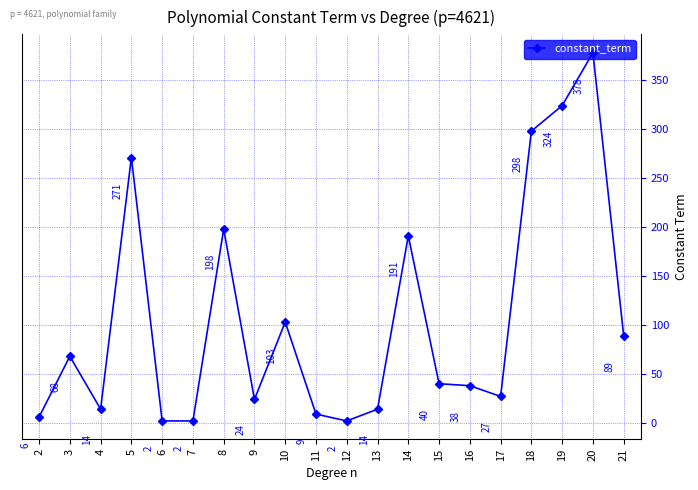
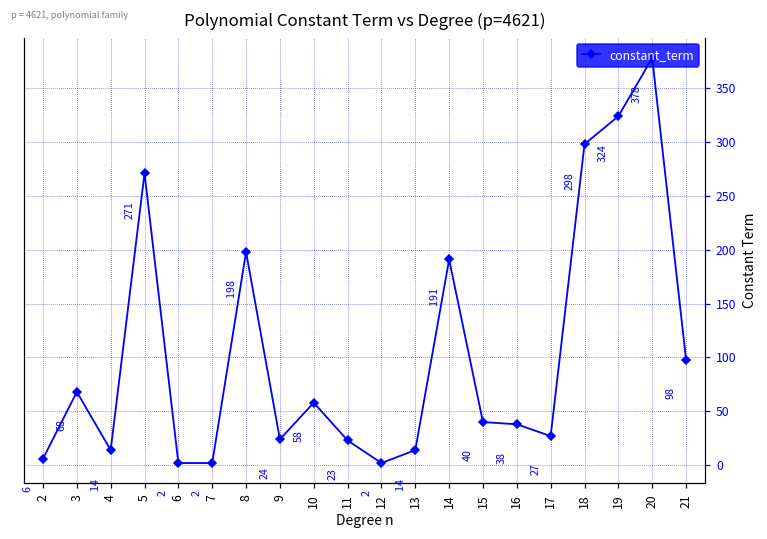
10: 103 -> 58
11: 9 -> 23
21: 89 -> 98
